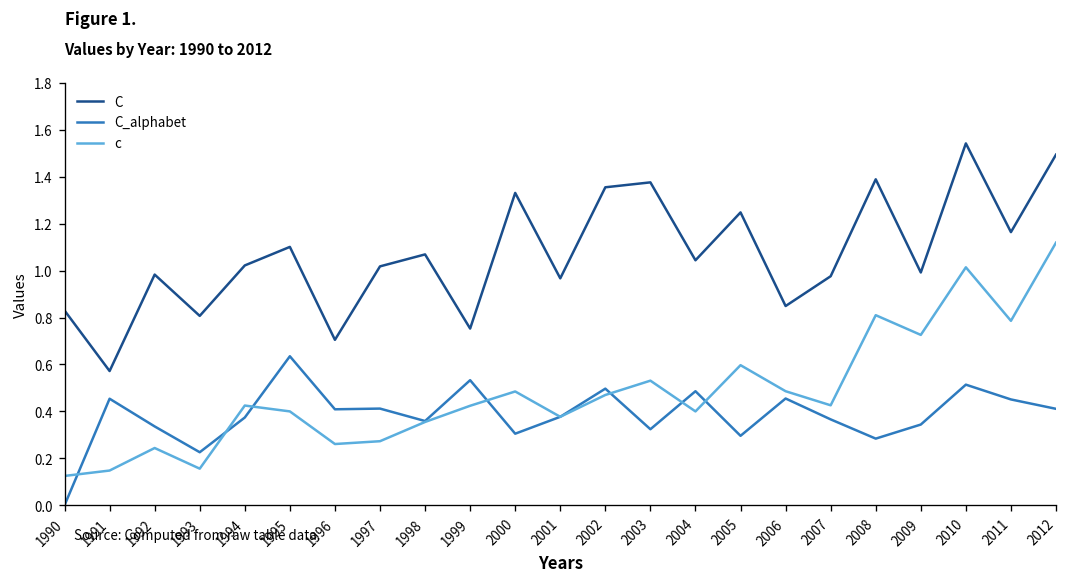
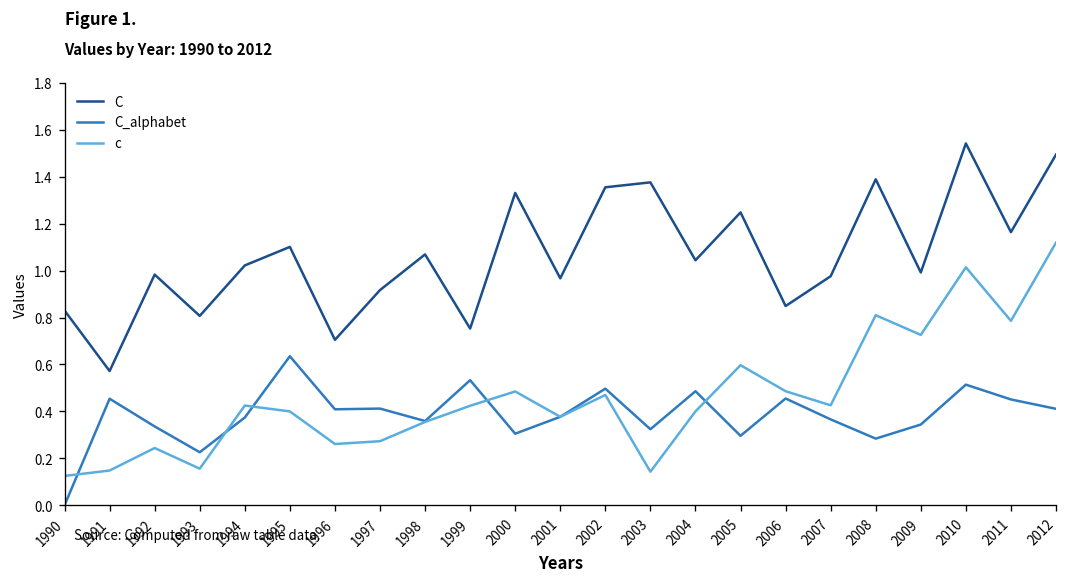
C, 1997: 1.02 -> 0.92
c, 2003: 0.53 -> 0.14
